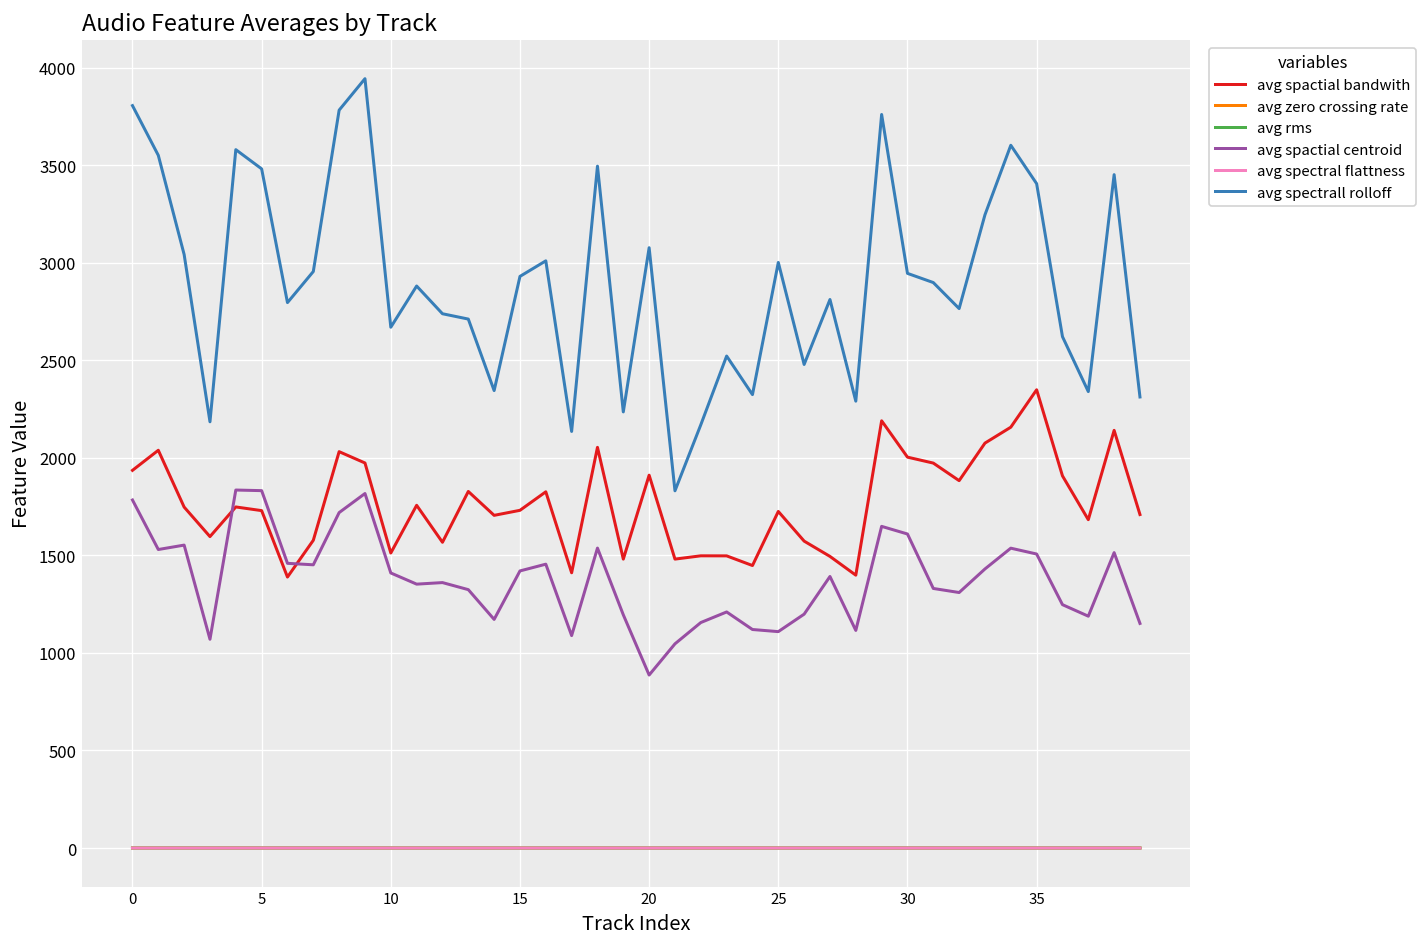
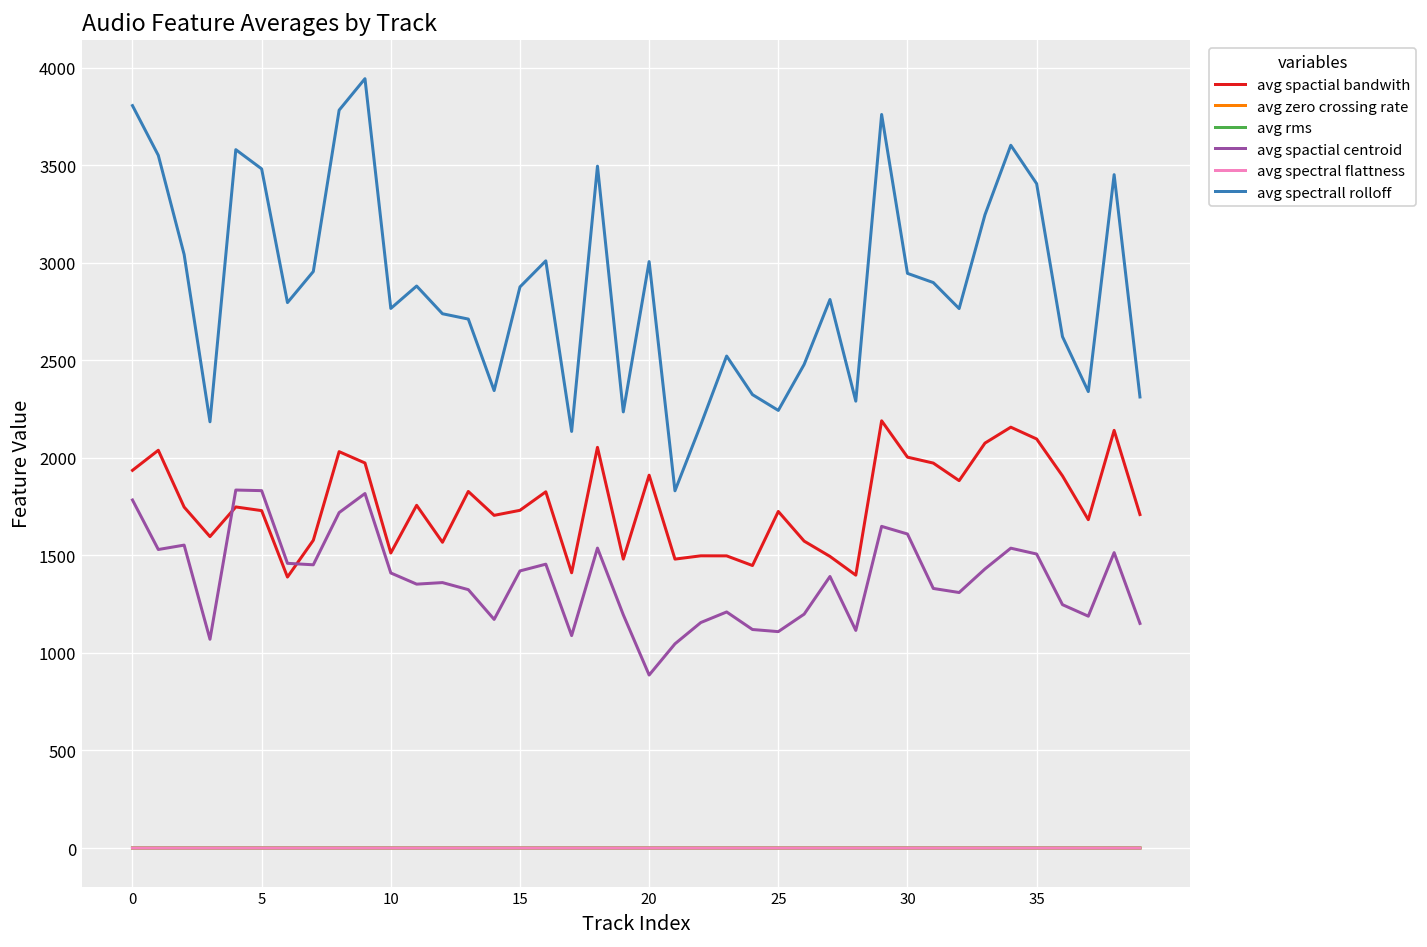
avg spectrall rolloff, 10: 2670 -> 2770
avg spectrall rolloff, 15: 2930 -> 2880
avg spectrall rolloff, 20: 3080 -> 3010
avg spectrall rolloff, 25: 3000 -> 2240
avg spactial bandwith, 35: 2350 -> 2100
